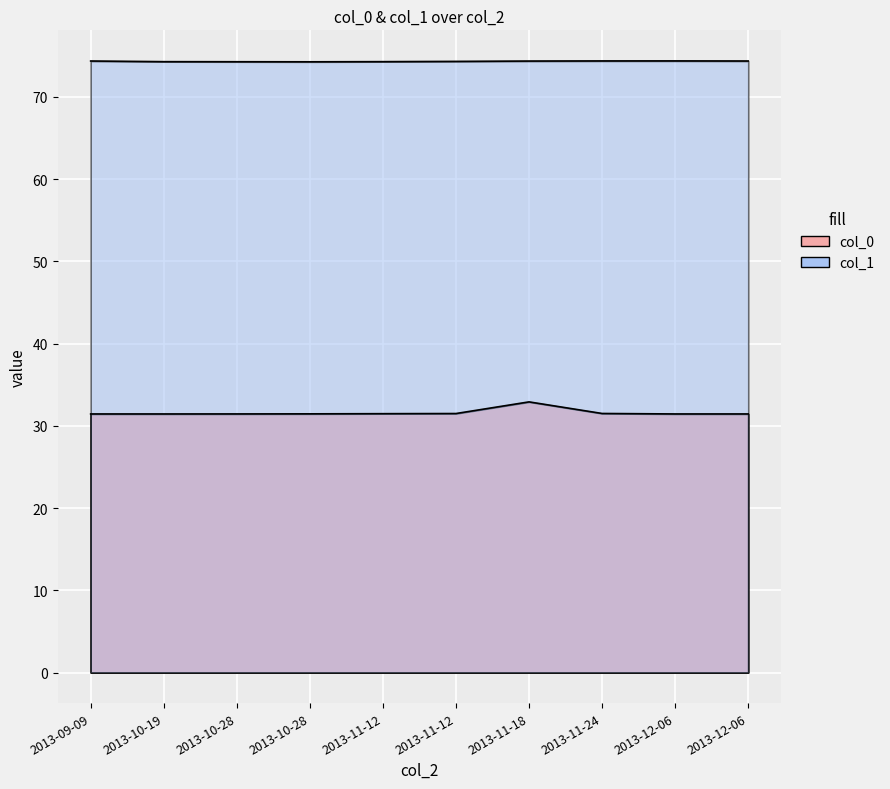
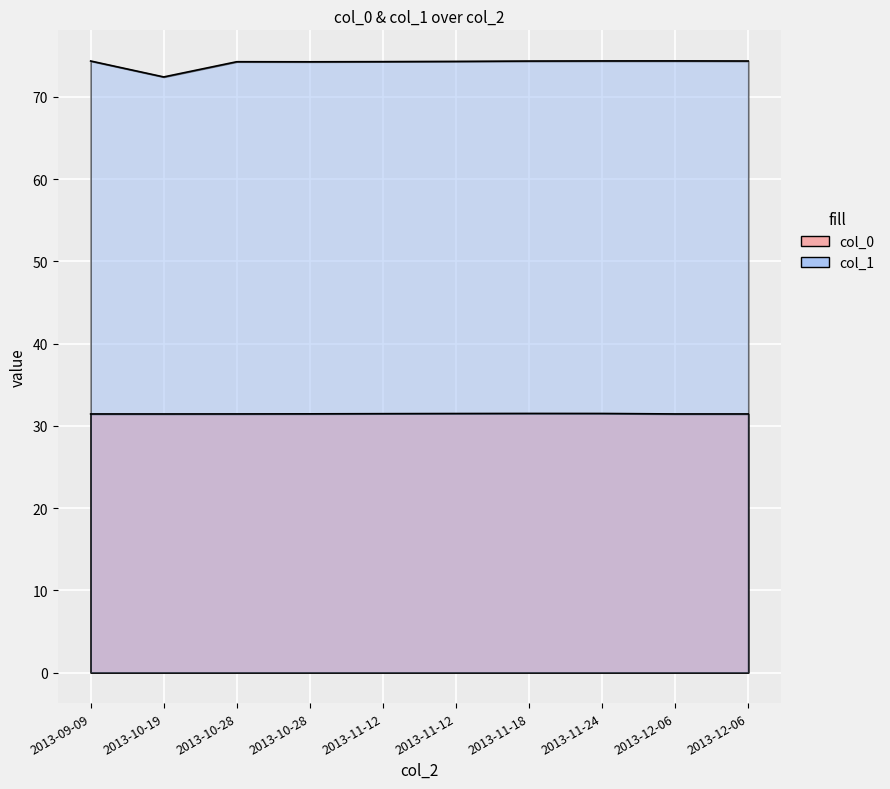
col_1, 2013-10-19: 74 -> 72
col_0, 2013-11-18: 33 -> 32
